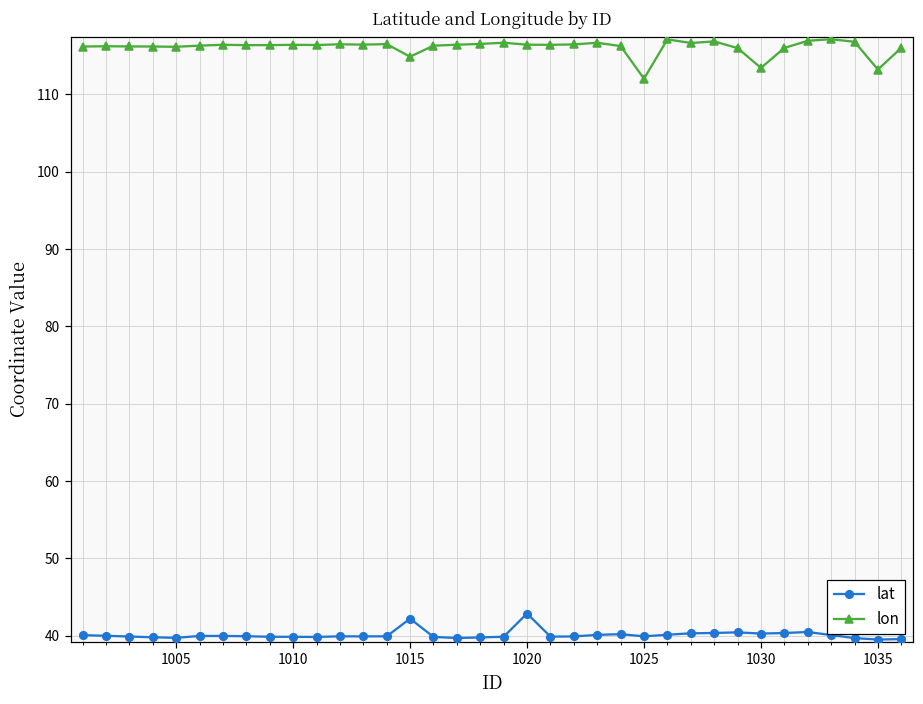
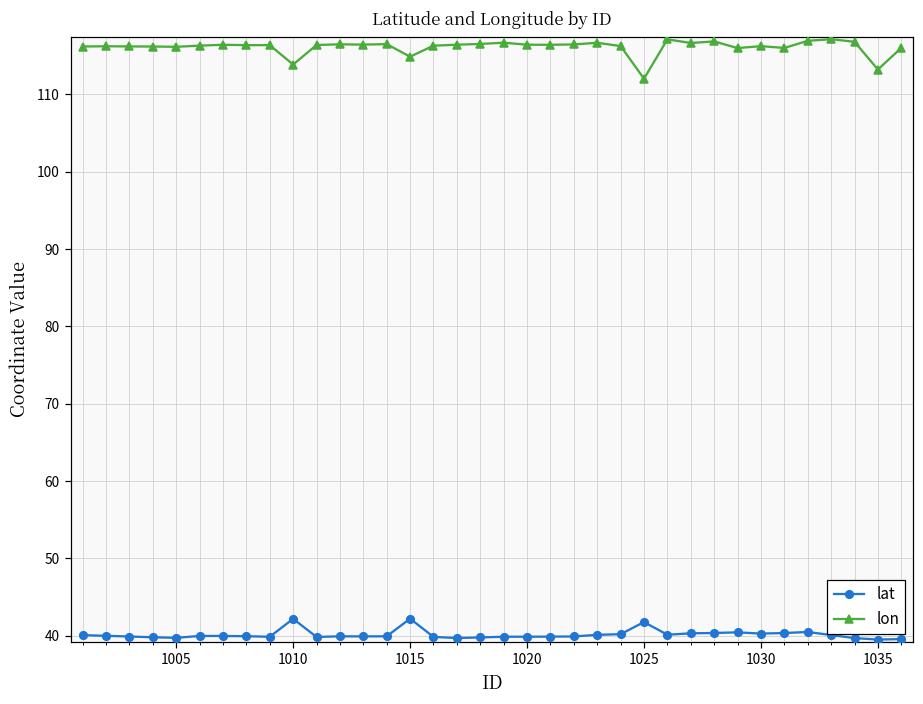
lat, 1010: 40 -> 42
lon, 1010: 116 -> 114
lat, 1020: 43 -> 40
lat, 1025: 40 -> 42
lon, 1030: 113 -> 116
